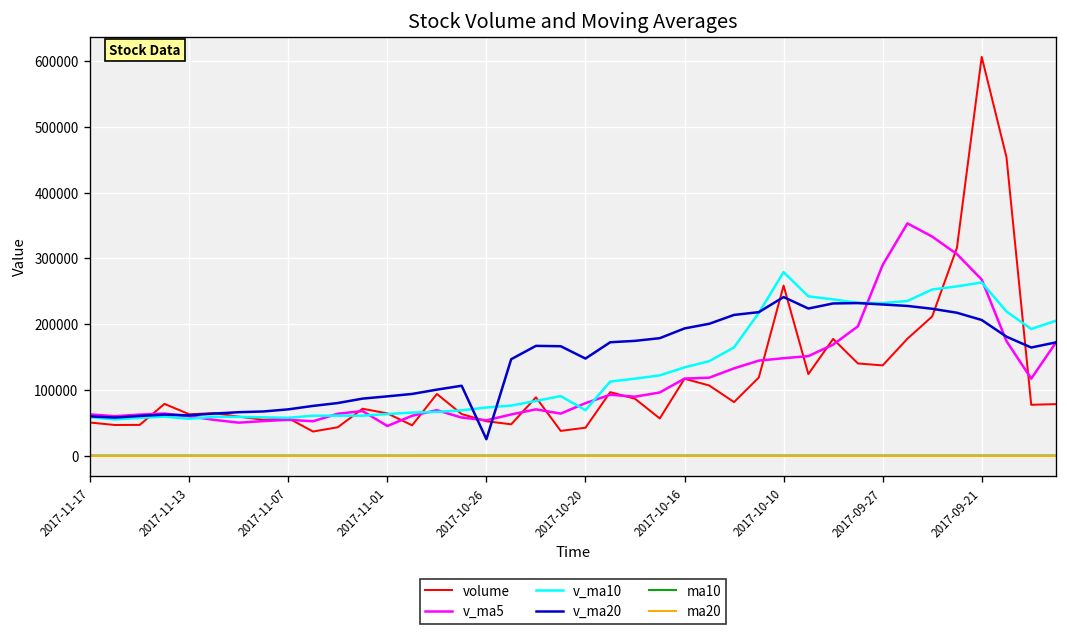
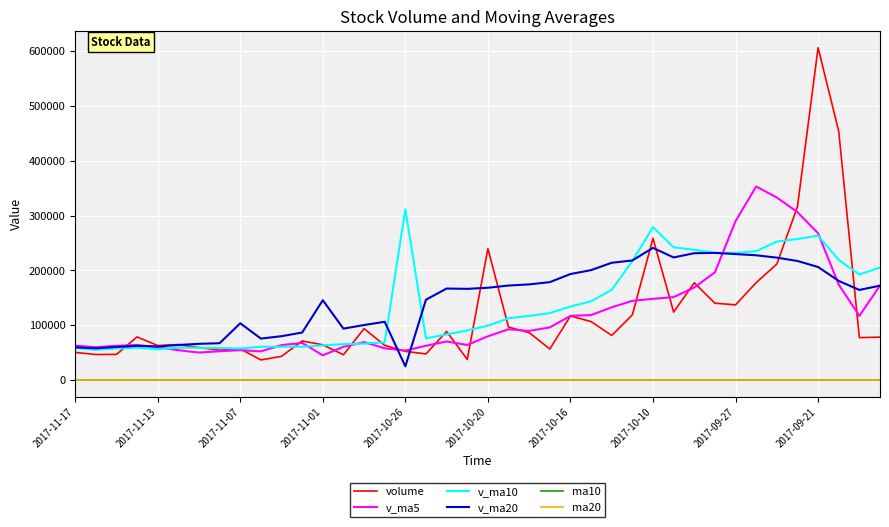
v_ma20, 2017-11-07: 70000 -> 100000
v_ma20, 2017-11-01: 90000 -> 150000
v_ma10, 2017-10-26: 70000 -> 310000
volume, 2017-10-20: 40000 -> 240000
v_ma10, 2017-10-20: 70000 -> 100000
v_ma20, 2017-10-20: 150000 -> 170000
